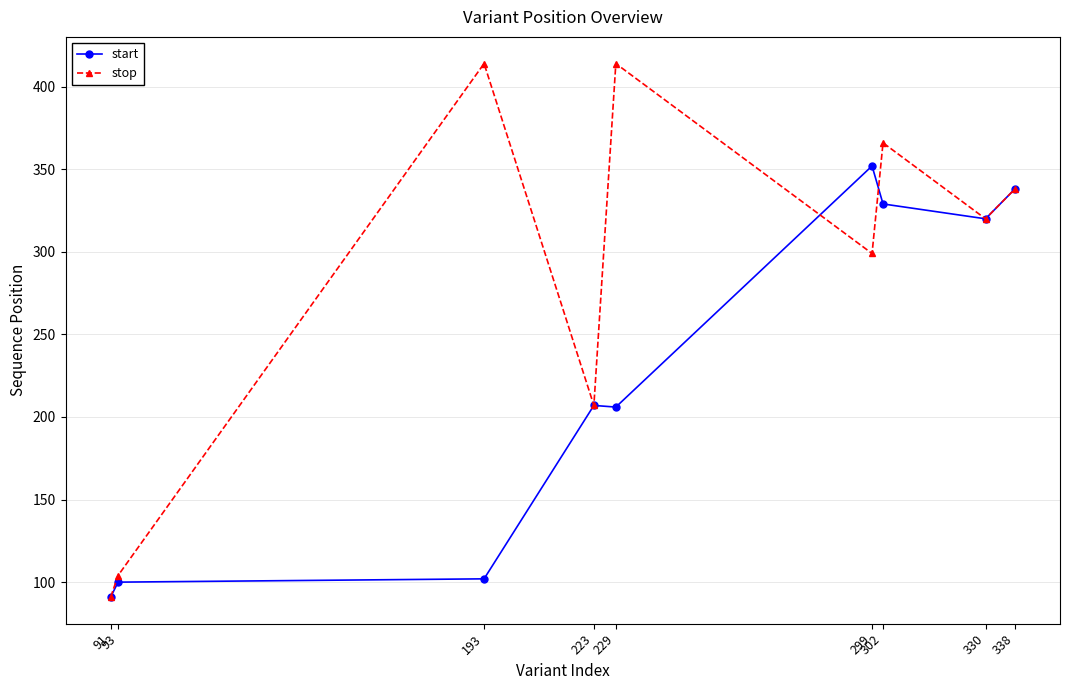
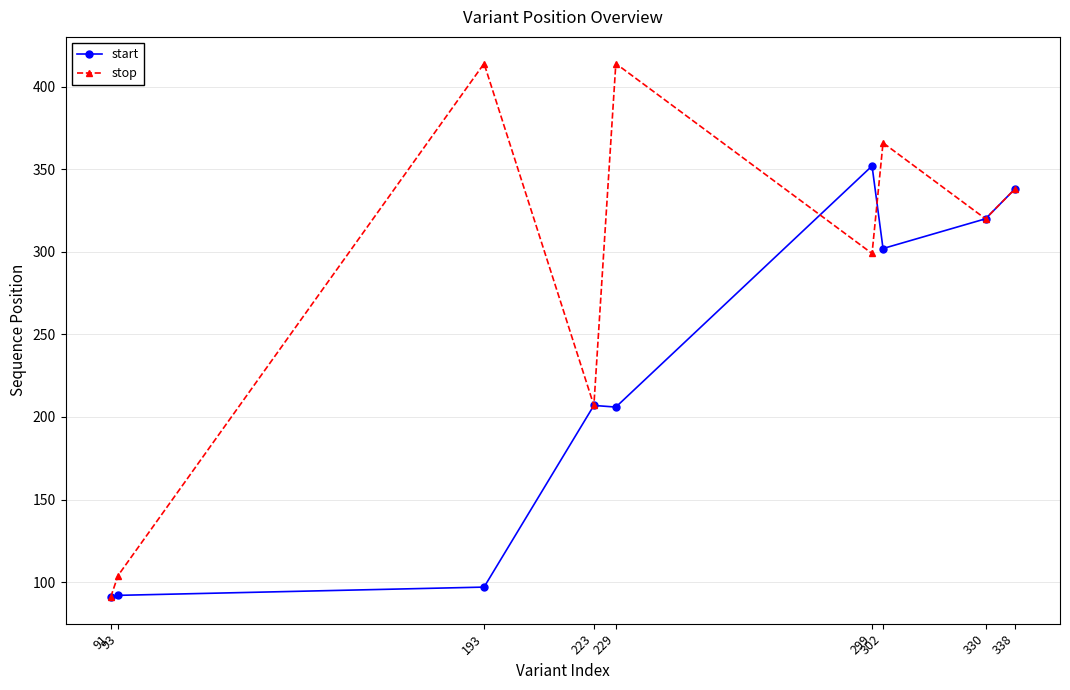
start, 93: 100 -> 92
start, 193: 102 -> 97
start, 302: 329 -> 302
